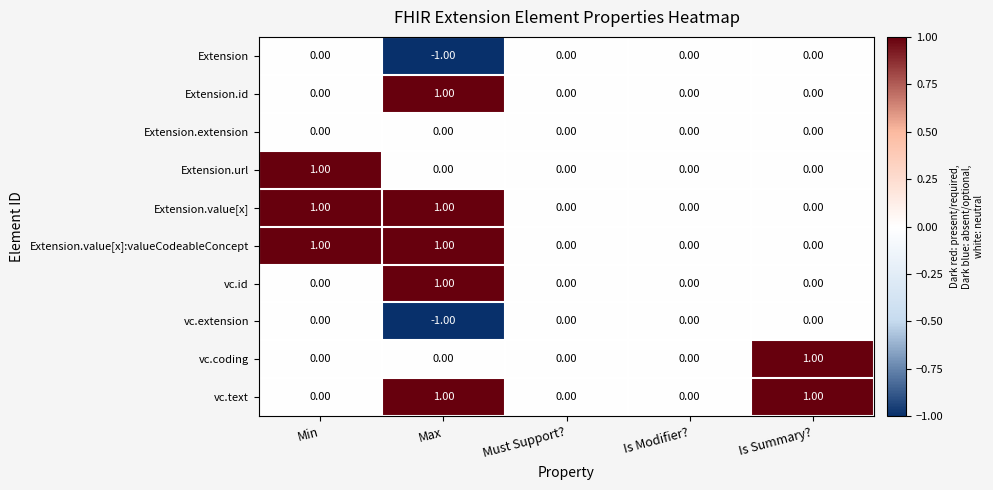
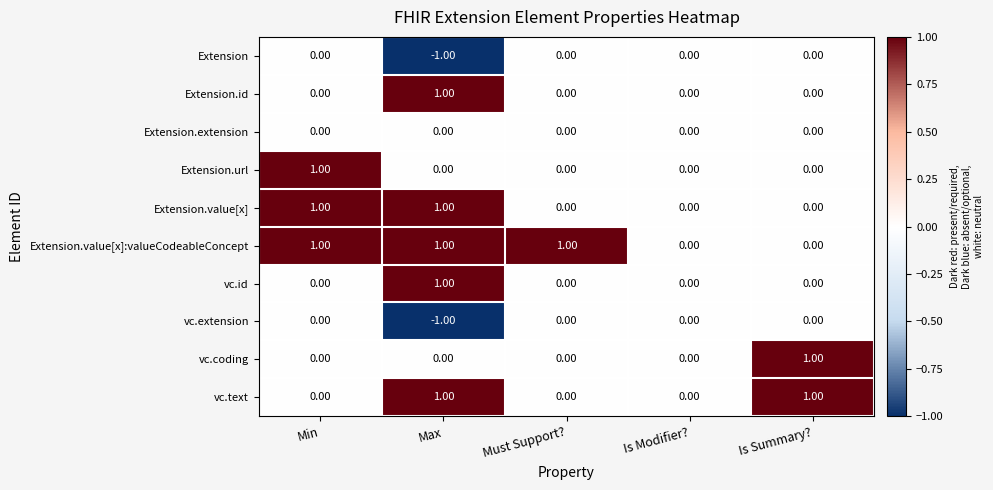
Extension.value[x]:valueCodeableConcept, Must Support?: 0.00 -> 1.00
